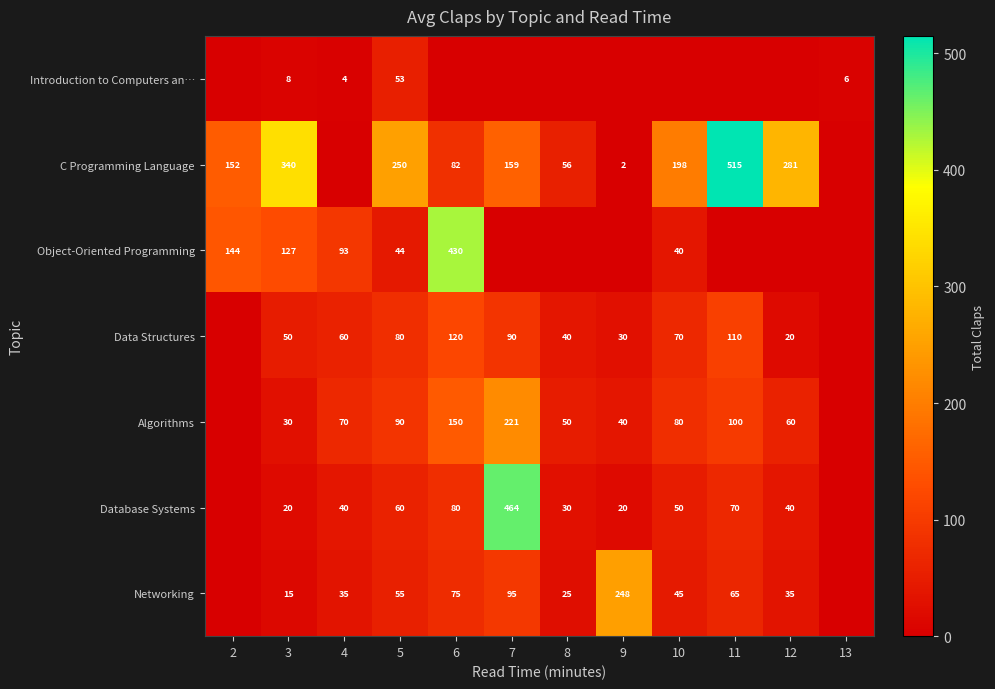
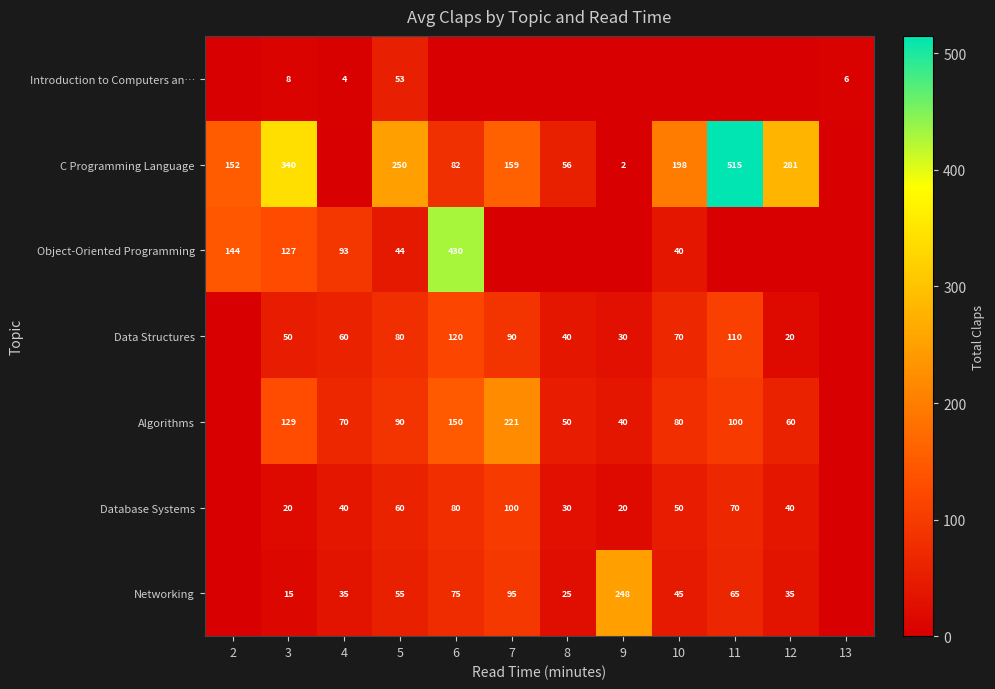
Algorithms, 3: 30 -> 129
Database Systems, 7: 464 -> 100
